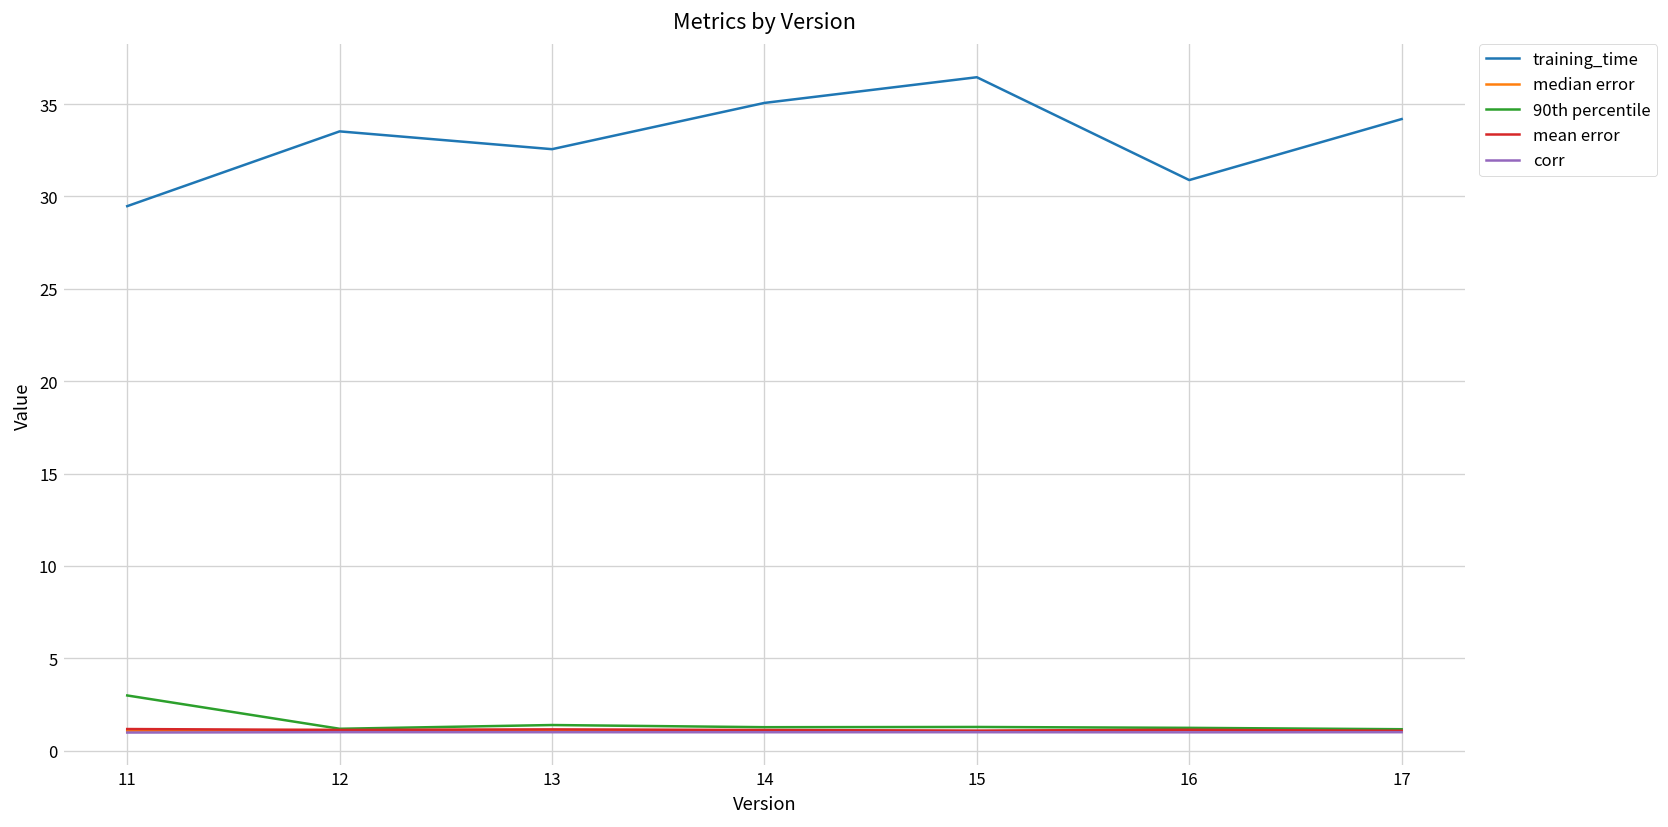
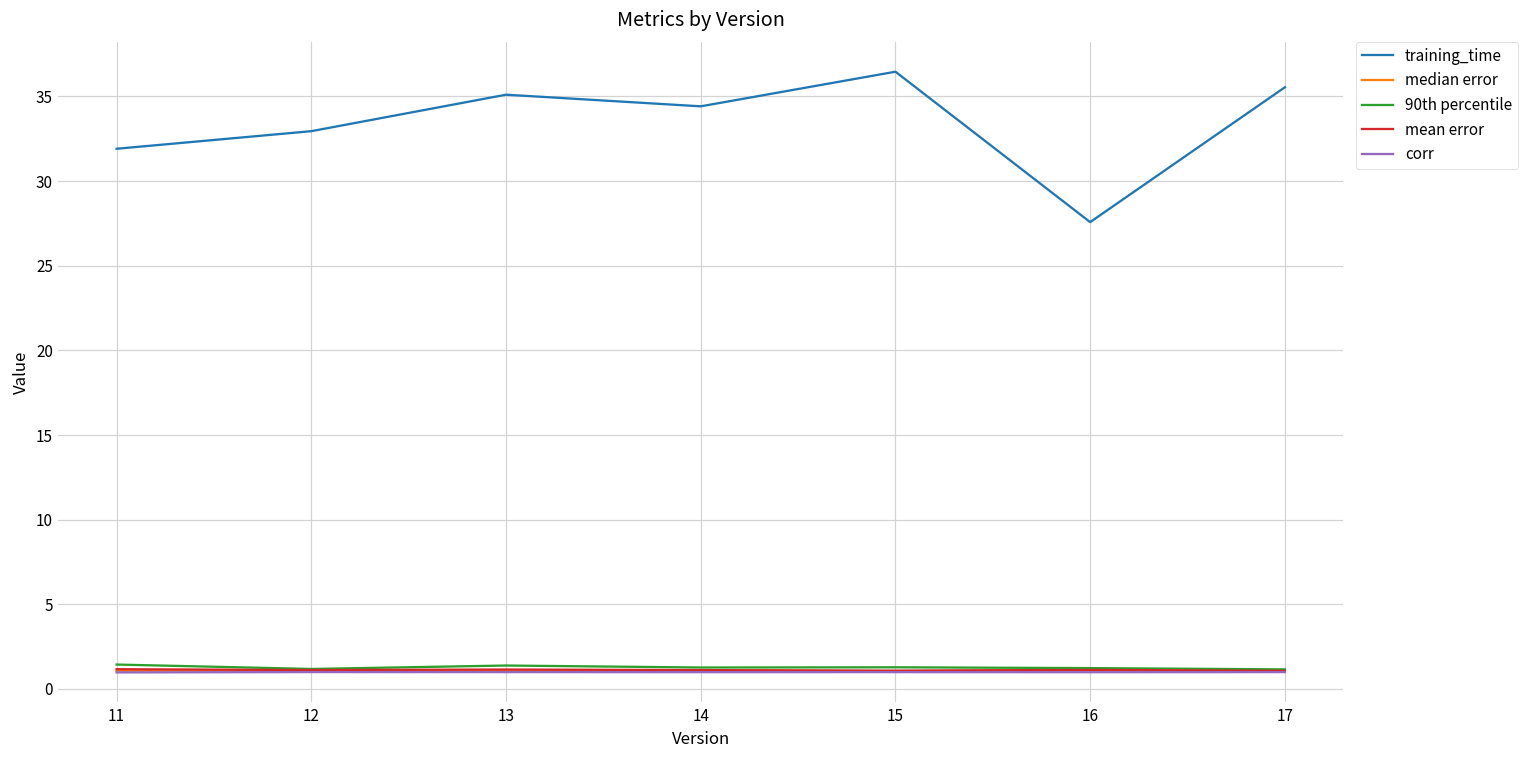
training_time, 11: 29.5 -> 31.9
90th percentile, 11: 3.0 -> 1.4
training_time, 12: 33.5 -> 32.9
training_time, 13: 32.6 -> 35.1
training_time, 14: 35.1 -> 34.4
training_time, 16: 30.9 -> 27.6
training_time, 17: 34.2 -> 35.5
